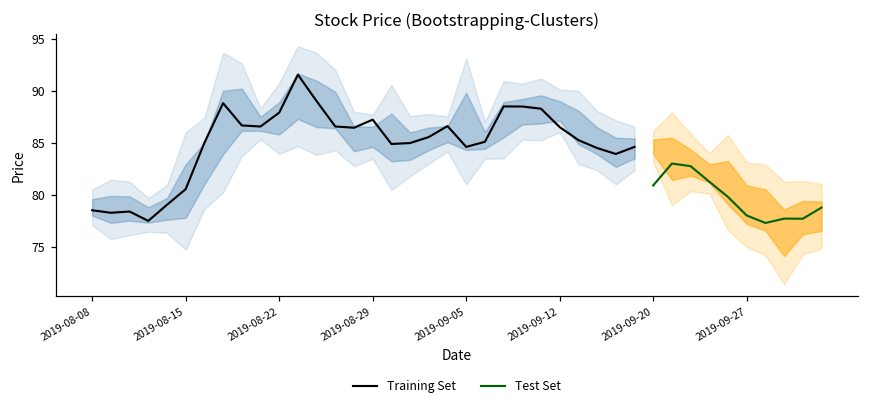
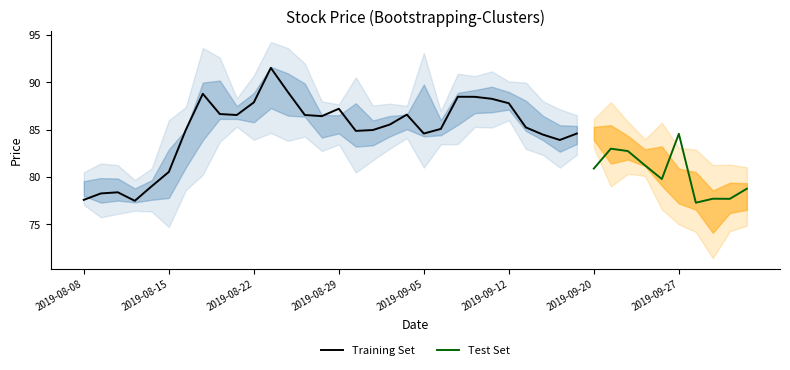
Training Set, 2019-08-08: 79 -> 78
Training Set, 2019-09-12: 87 -> 88
Test Set, 2019-09-27: 78 -> 85
